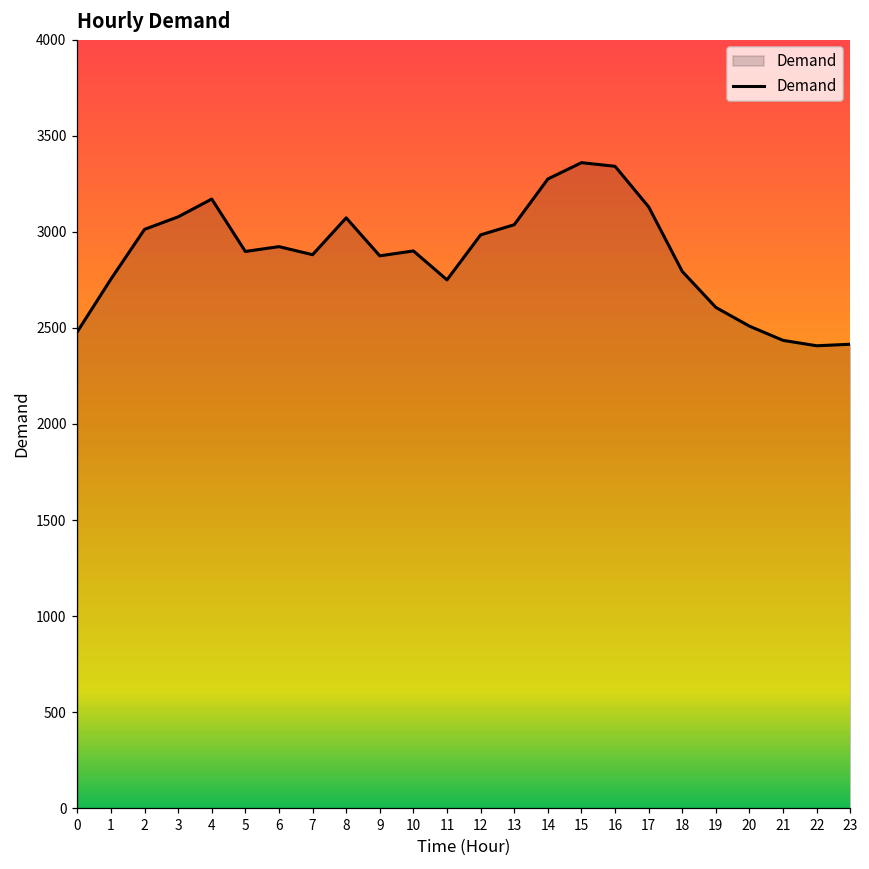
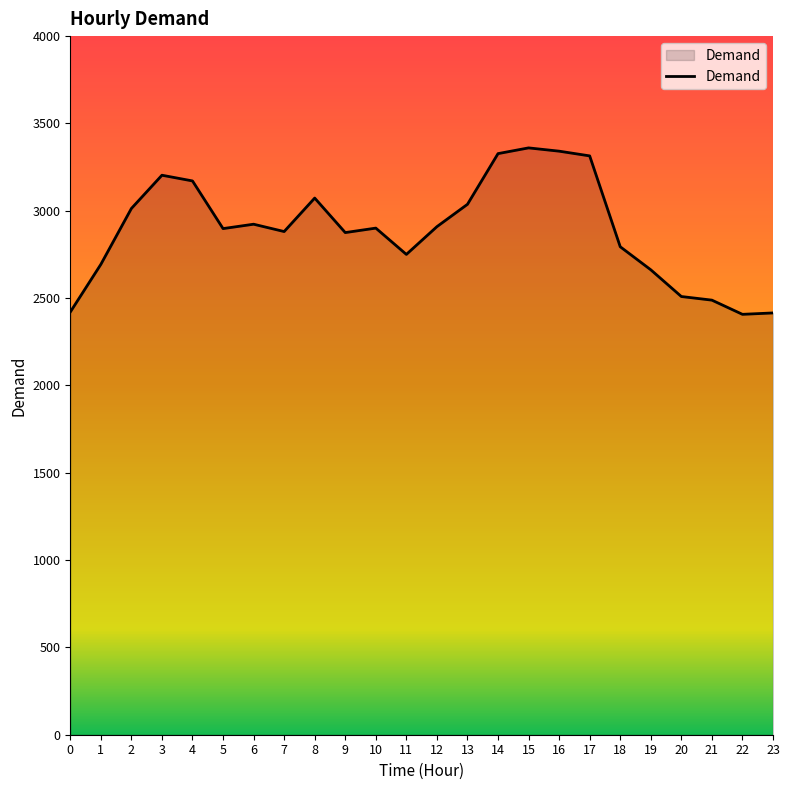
0: 2480 -> 2420
1: 2750 -> 2690
3: 3080 -> 3200
12: 2980 -> 2910
14: 3280 -> 3330
17: 3130 -> 3310
19: 2610 -> 2660
21: 2440 -> 2490
